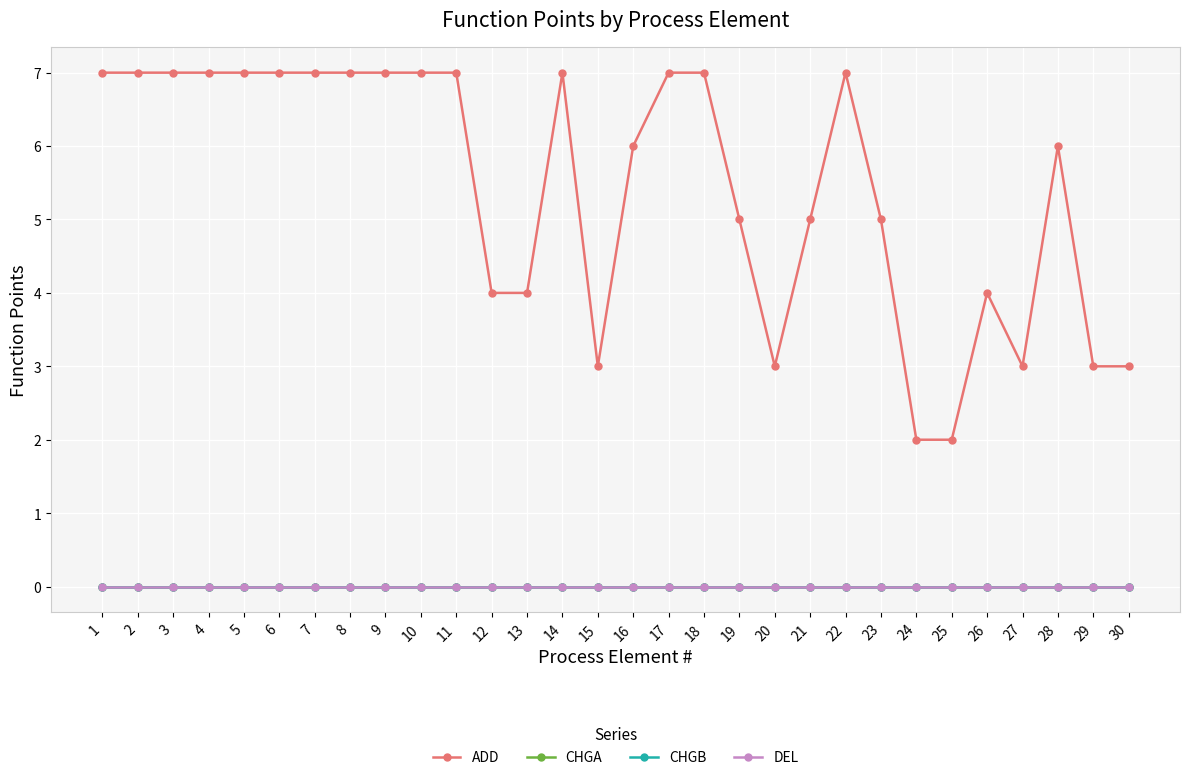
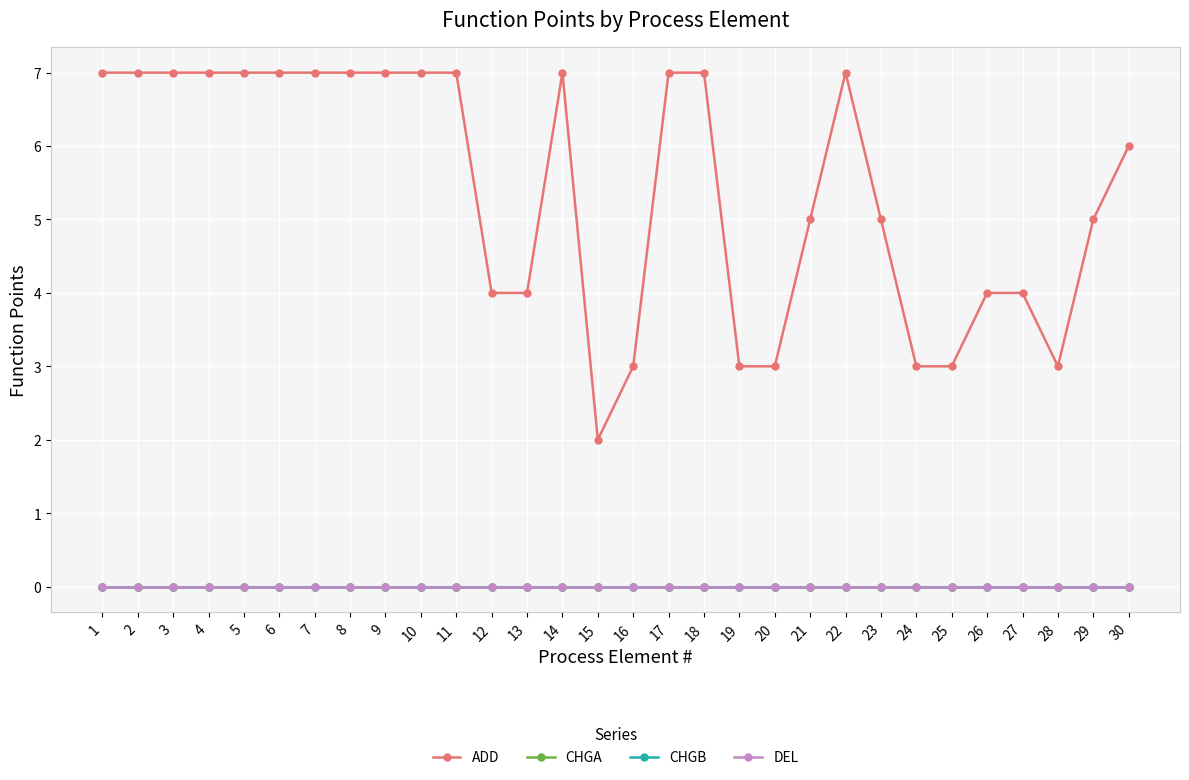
ADD, 15: 3 -> 2
ADD, 16: 6 -> 3
ADD, 19: 5 -> 3
ADD, 24: 2 -> 3
ADD, 25: 2 -> 3
ADD, 27: 3 -> 4
ADD, 28: 6 -> 3
ADD, 29: 3 -> 5
ADD, 30: 3 -> 6
